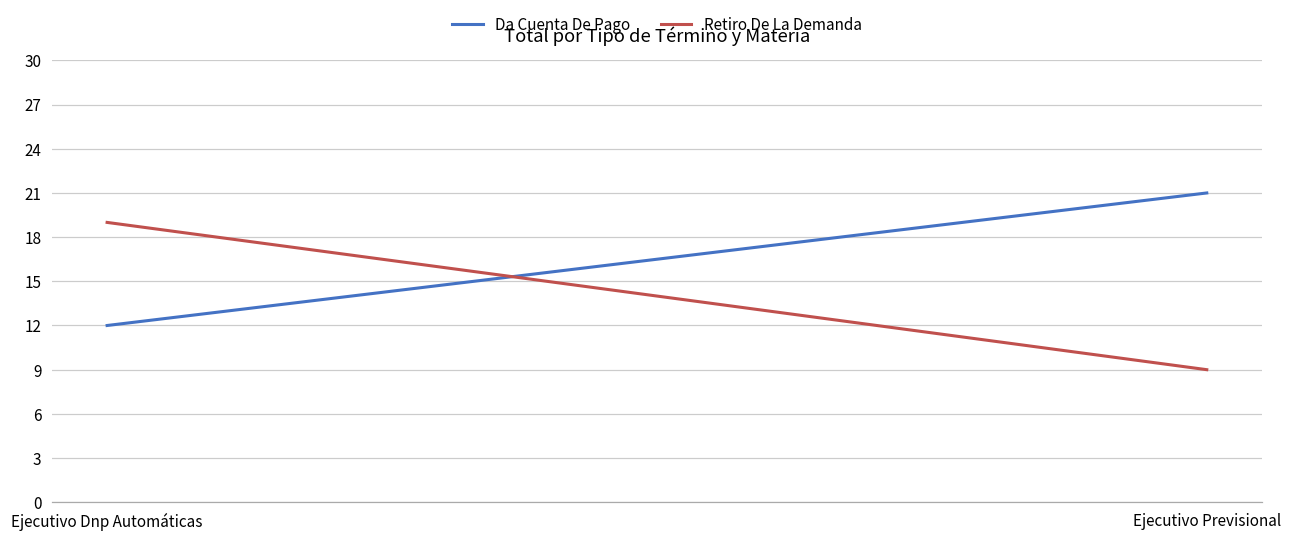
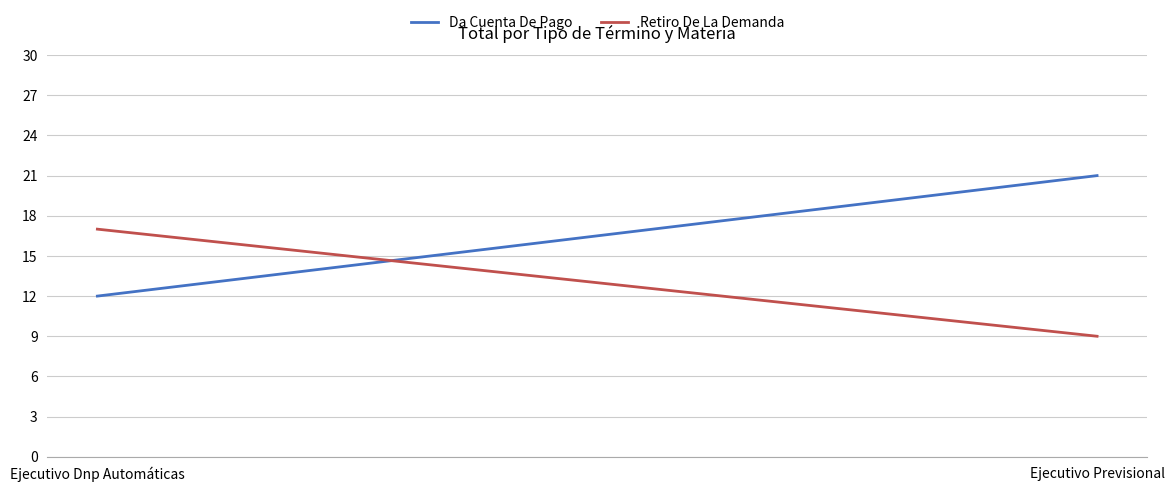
Retiro De La Demanda, Ejecutivo Dnp Automáticas: 19 -> 17
